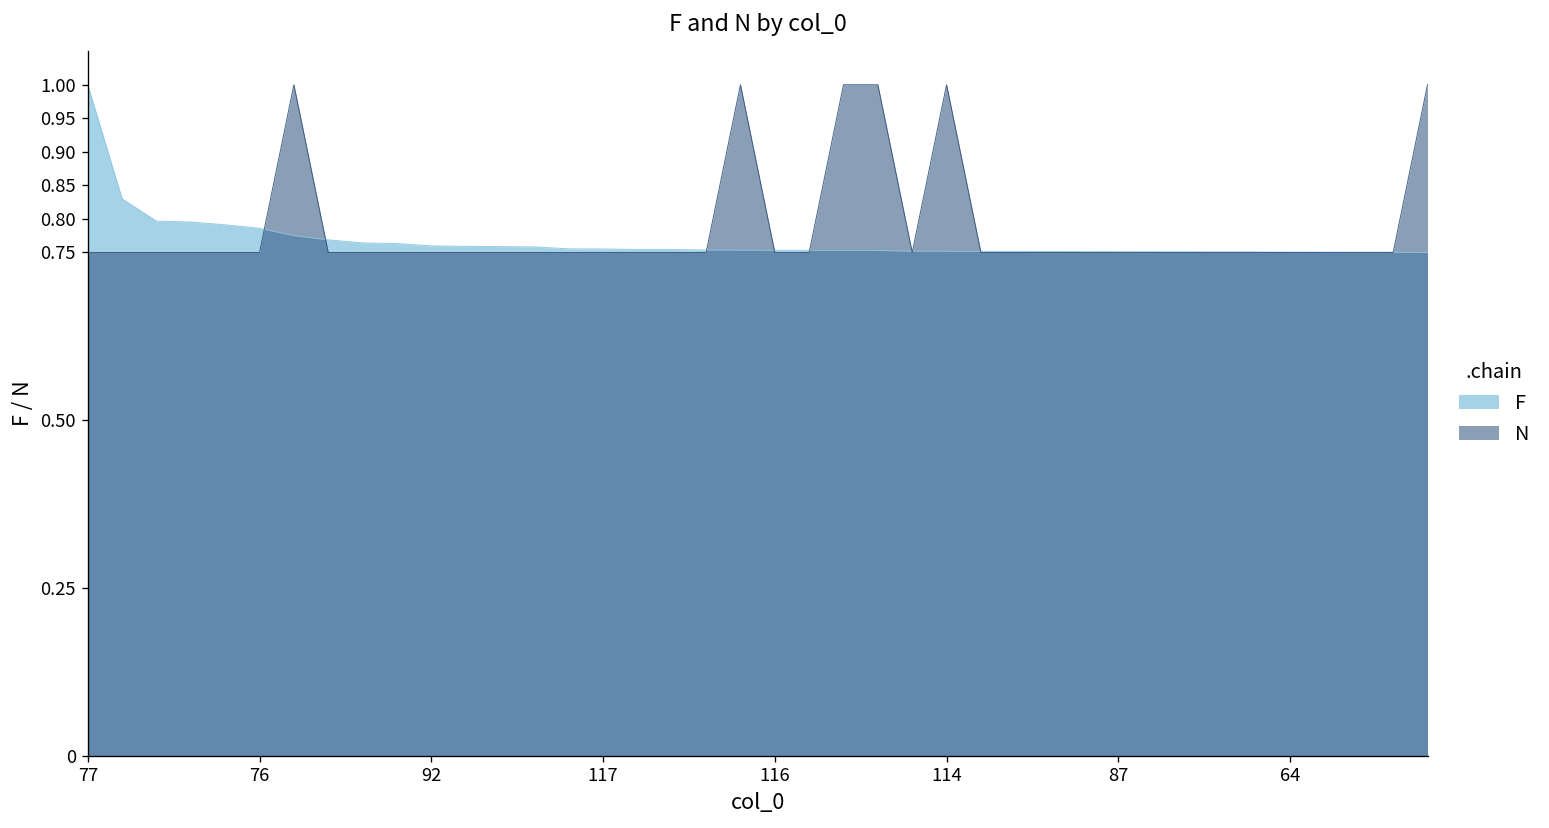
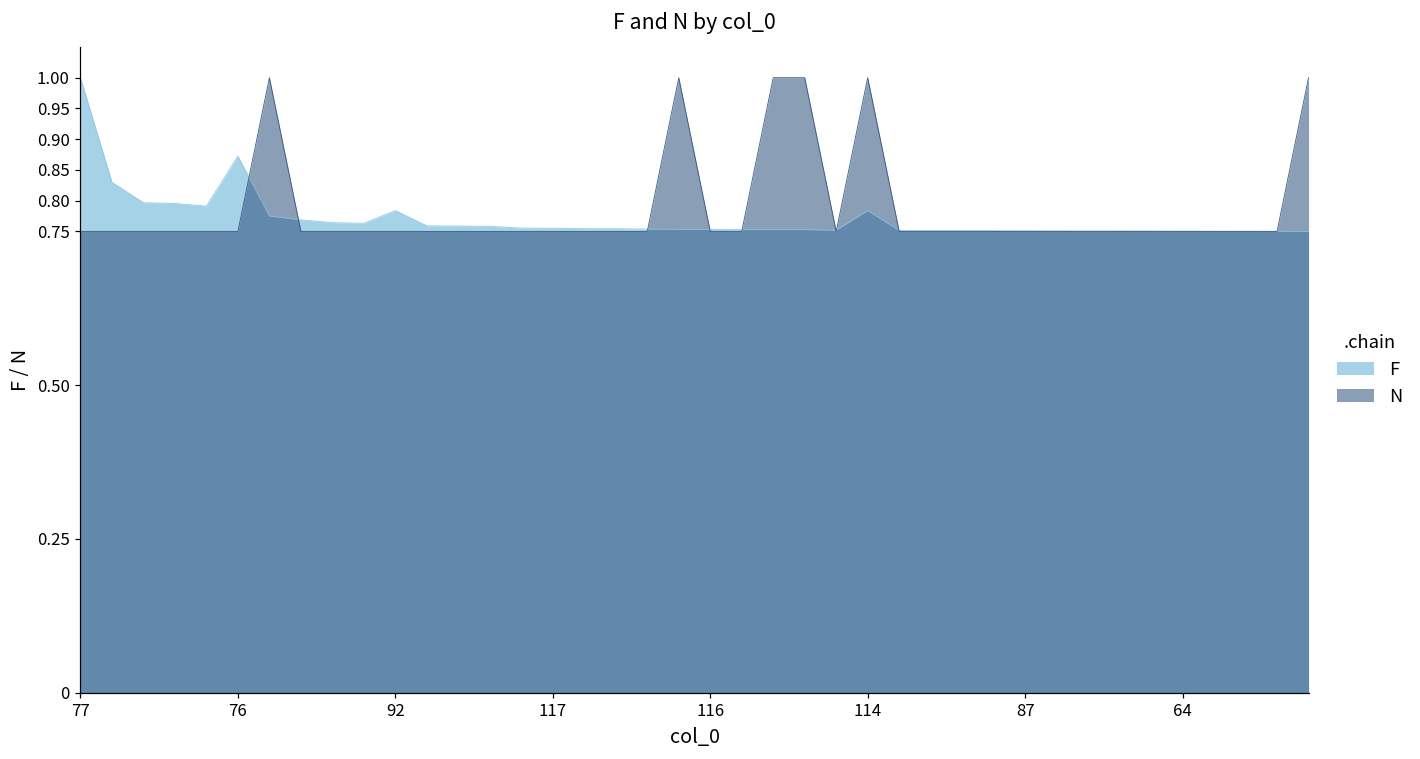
F, 76: 0.79 -> 0.87
F, 92: 0.76 -> 0.78
F, 114: 0.75 -> 0.78
